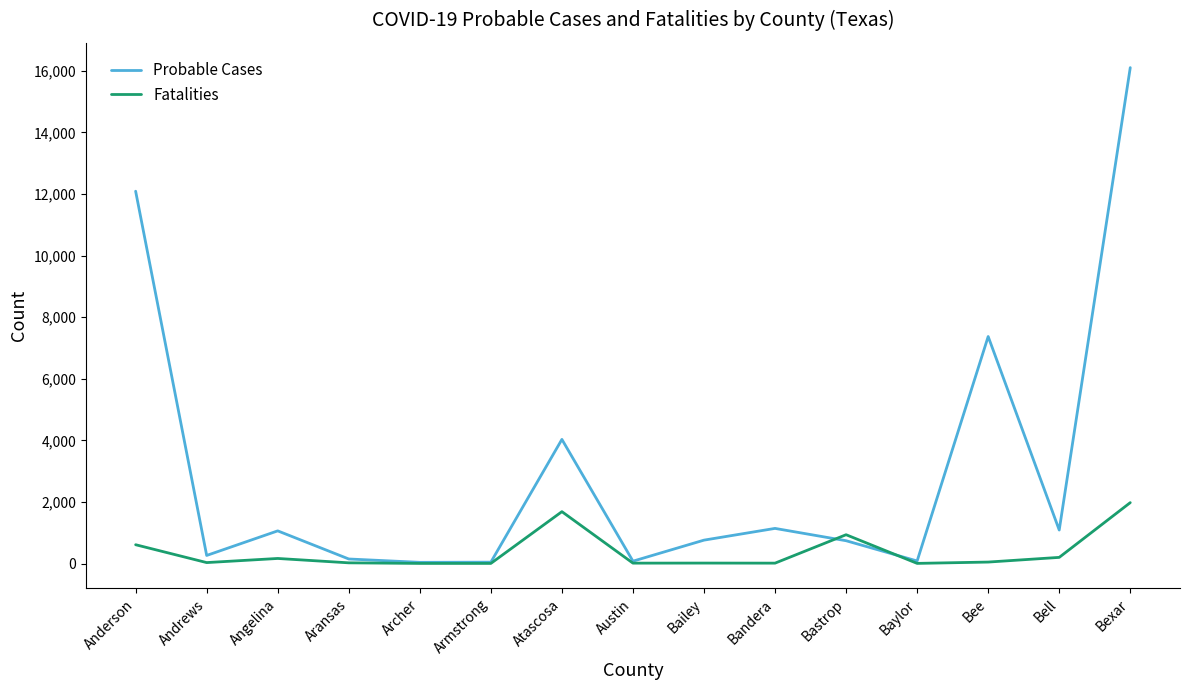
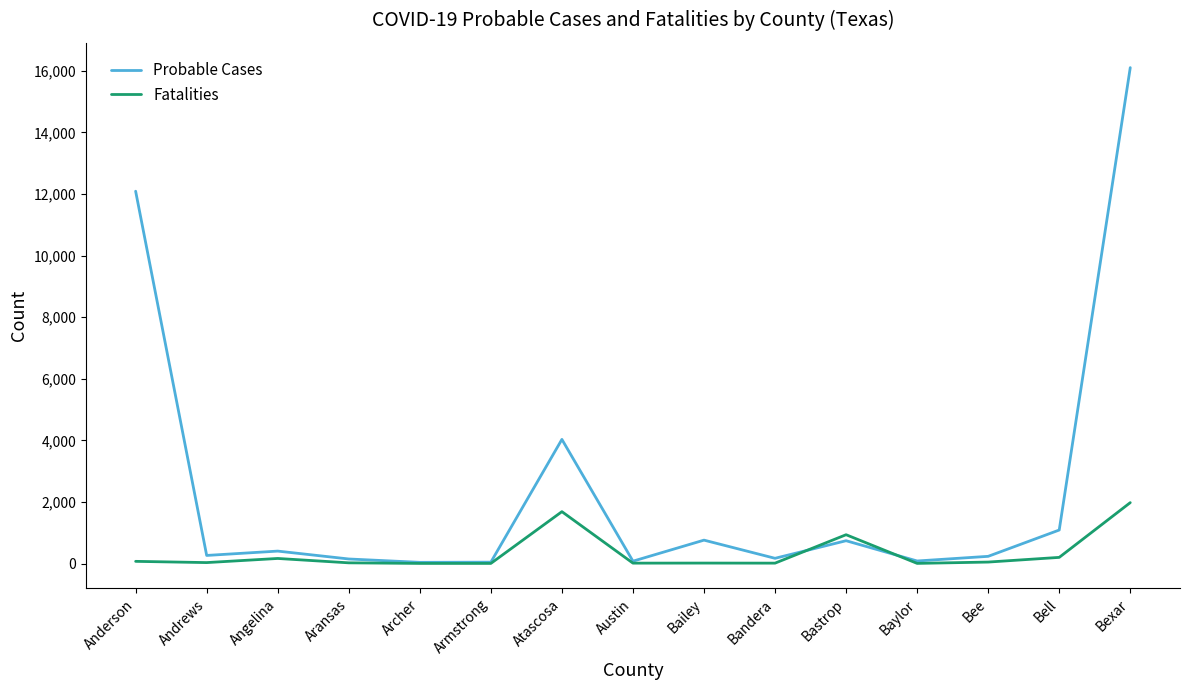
Fatalities, Anderson: 600 -> 100
Probable Cases, Angelina: 1,100 -> 400
Probable Cases, Bandera: 1,100 -> 200
Probable Cases, Bee: 7,400 -> 200
